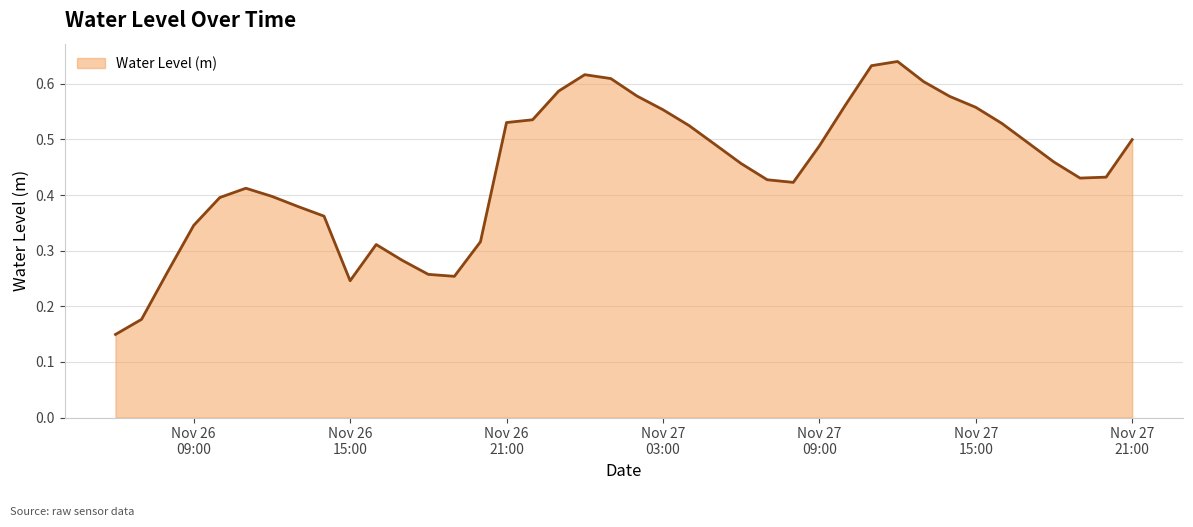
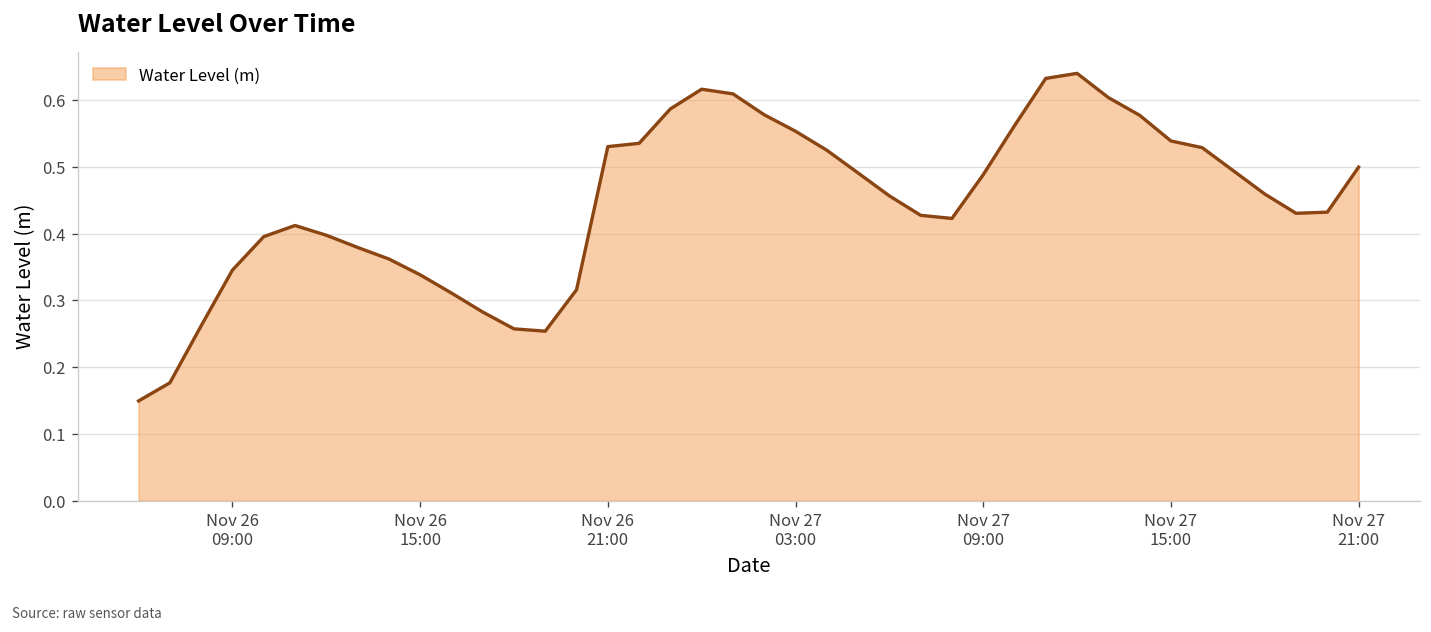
Nov 26 15:00: 0.25 -> 0.34
Nov 27 15:00: 0.56 -> 0.54
